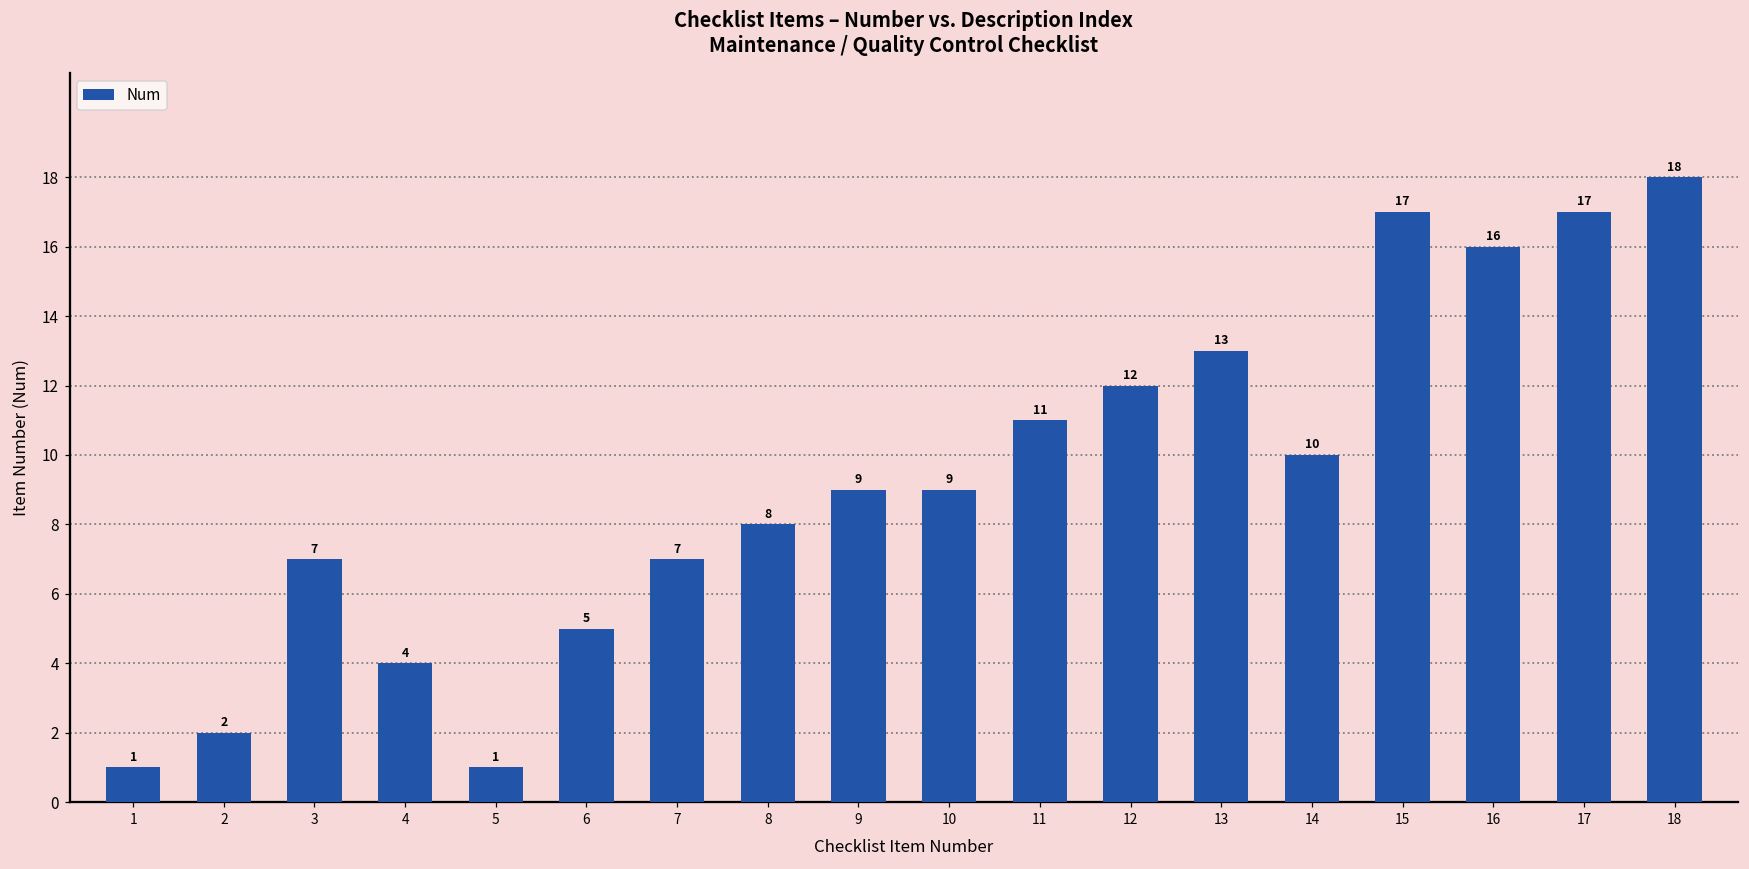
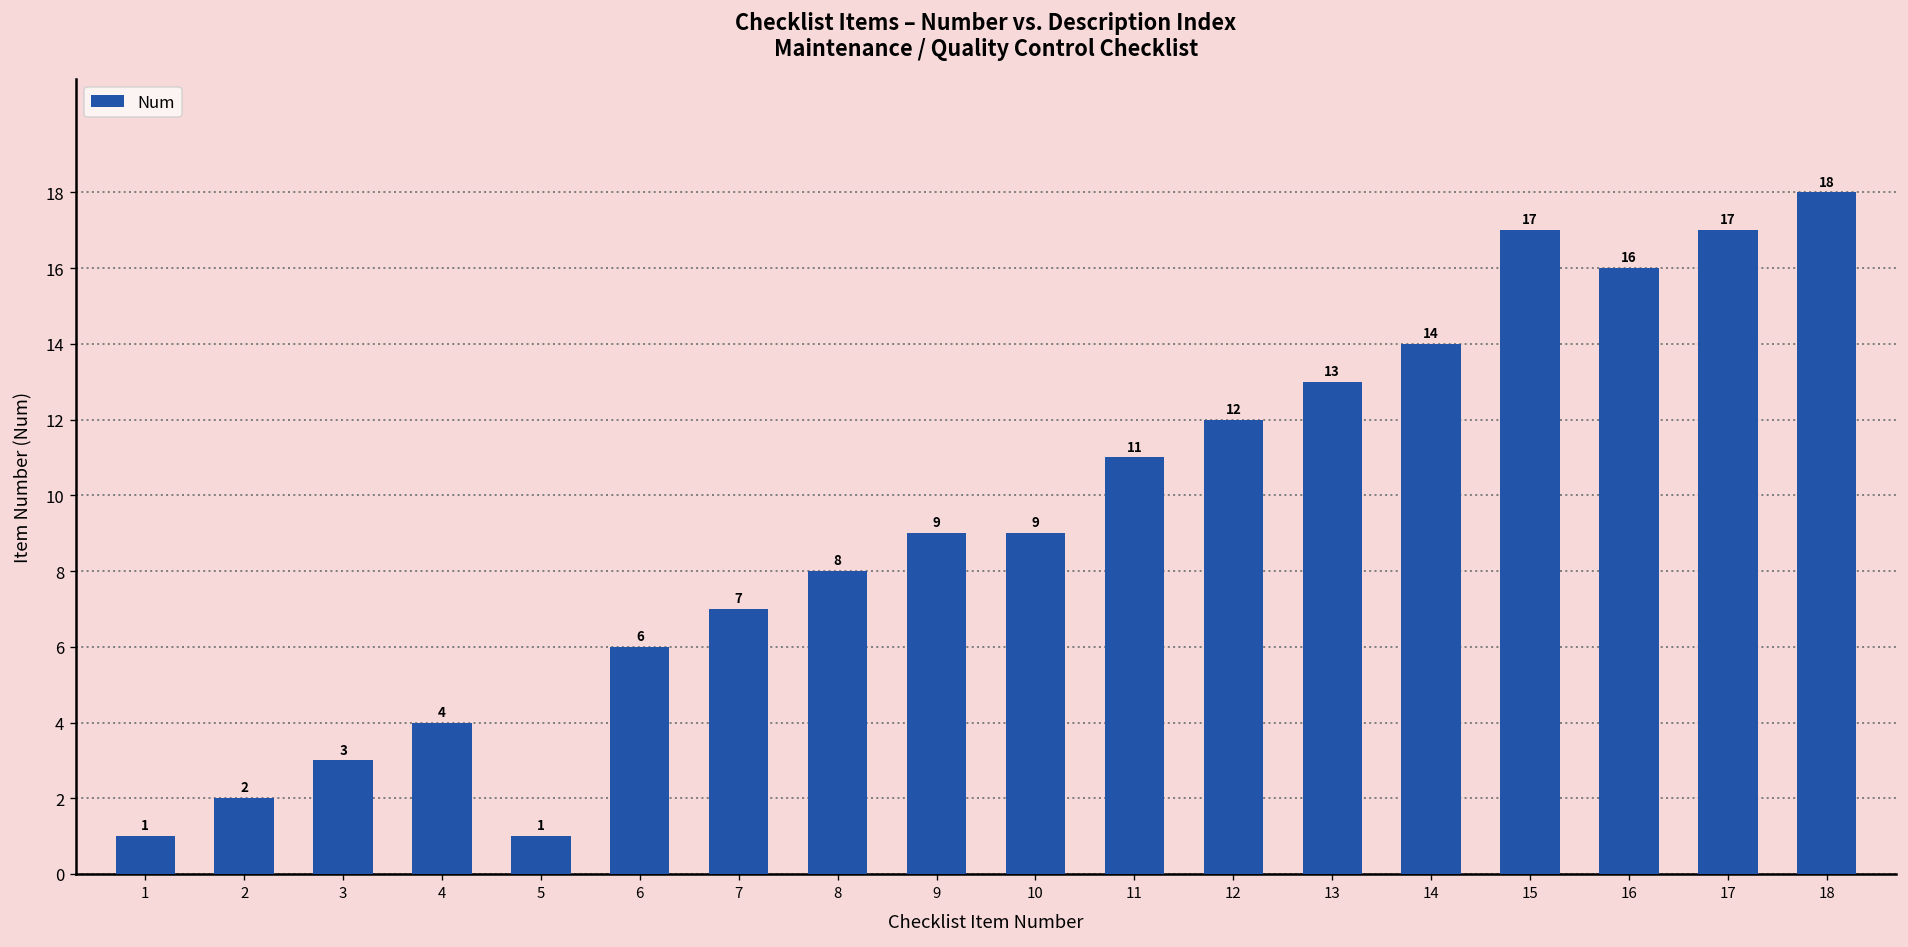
3: 7 -> 3
6: 5 -> 6
14: 10 -> 14
